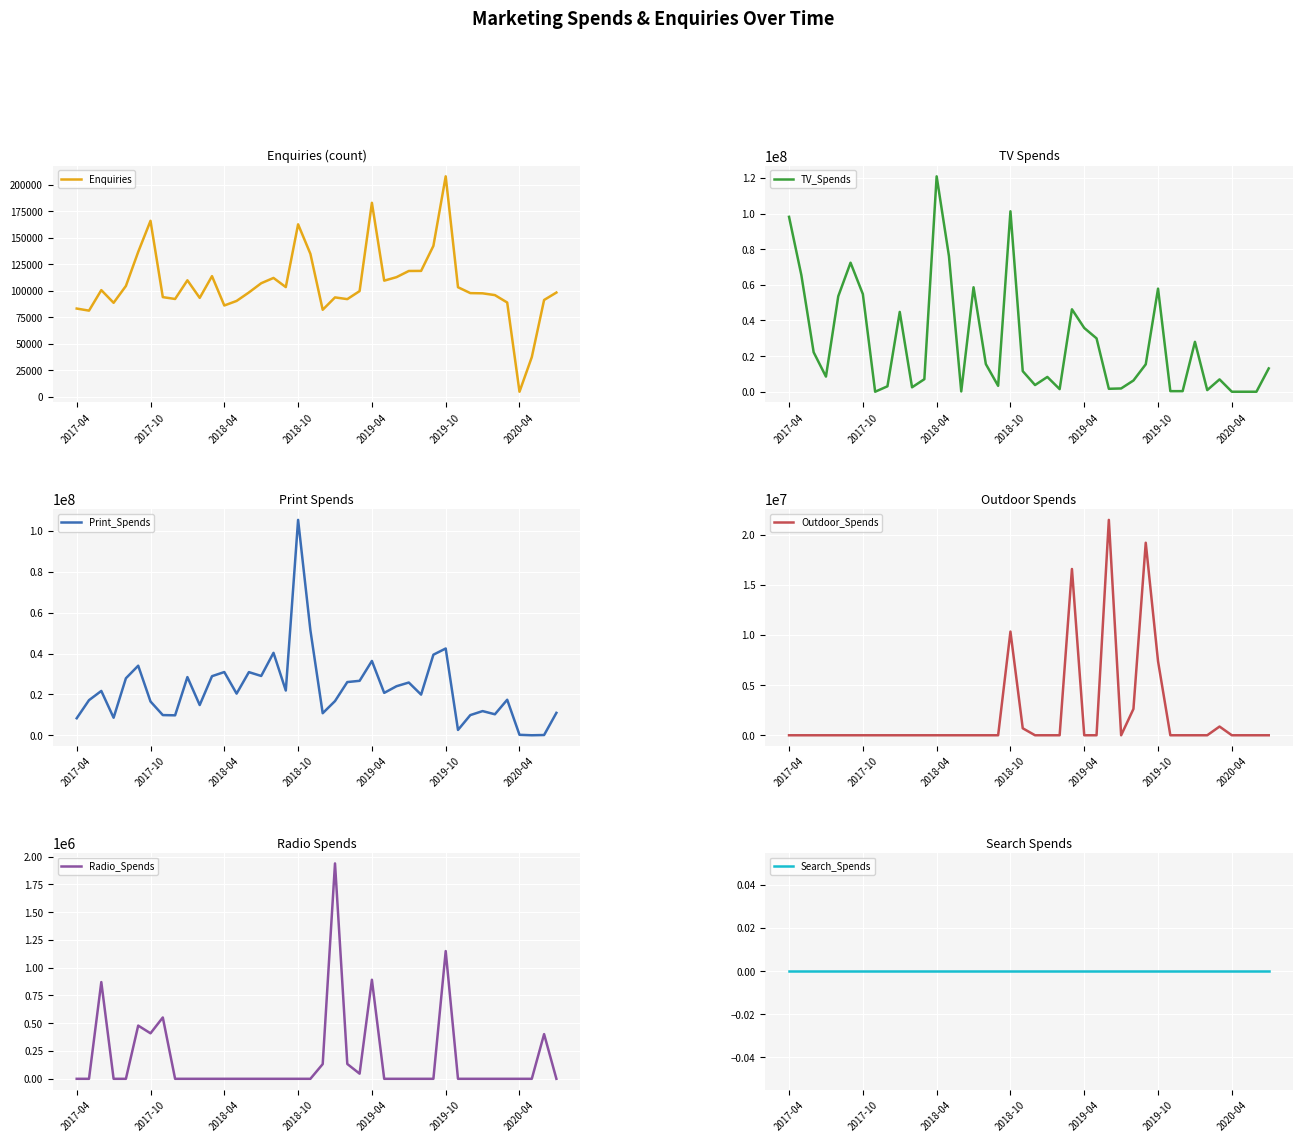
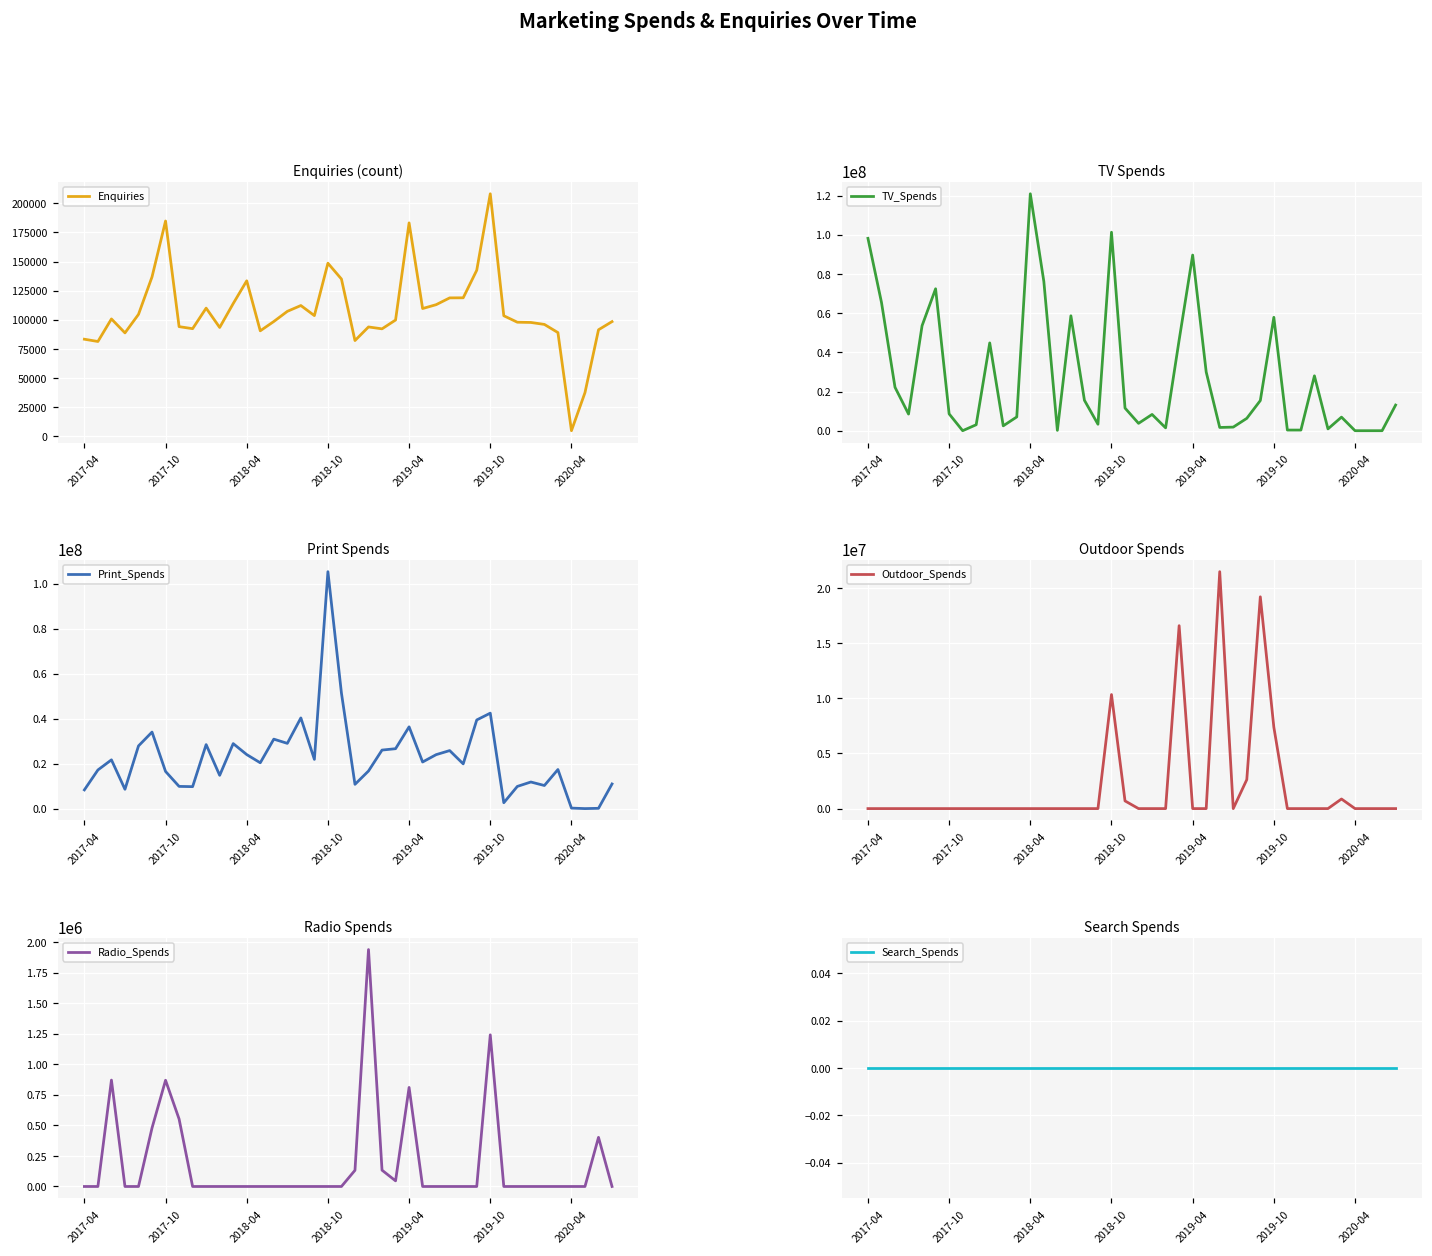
Enquiries (count), 2017-10: 166000 -> 185000
Enquiries (count), 2018-04: 86000 -> 133000
Enquiries (count), 2018-10: 163000 -> 149000
TV Spends, 2017-10: 55000000 -> 9000000
TV Spends, 2019-04: 36000000 -> 90000000
Print Spends, 2018-04: 31000000 -> 24000000
Radio Spends, 2017-10: 410000 -> 870000
Radio Spends, 2019-04: 890000 -> 810000
Radio Spends, 2019-10: 1150000 -> 1240000
